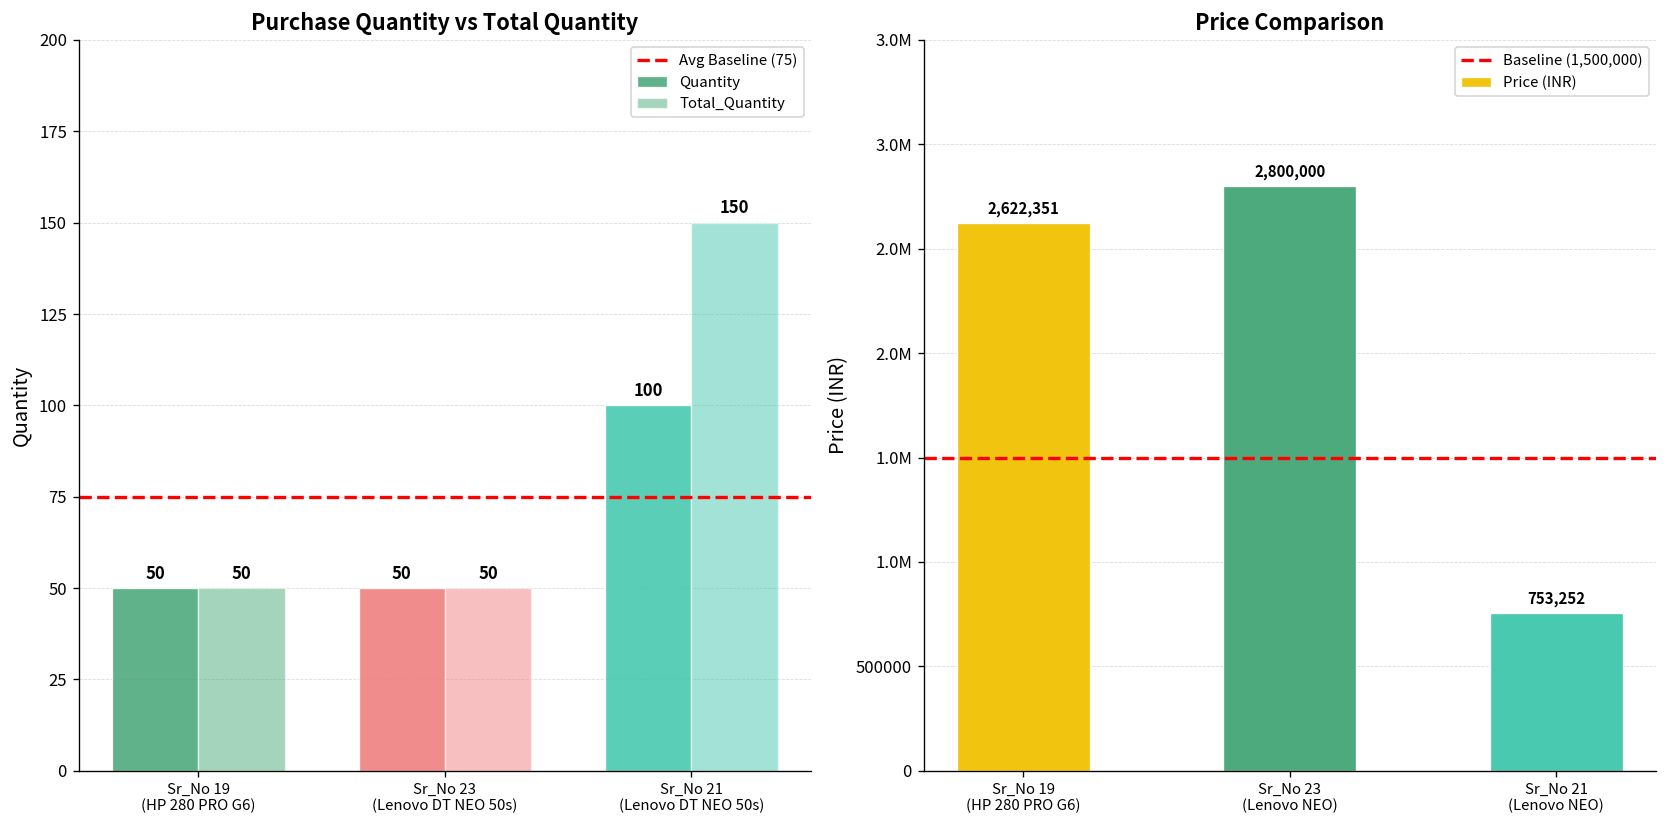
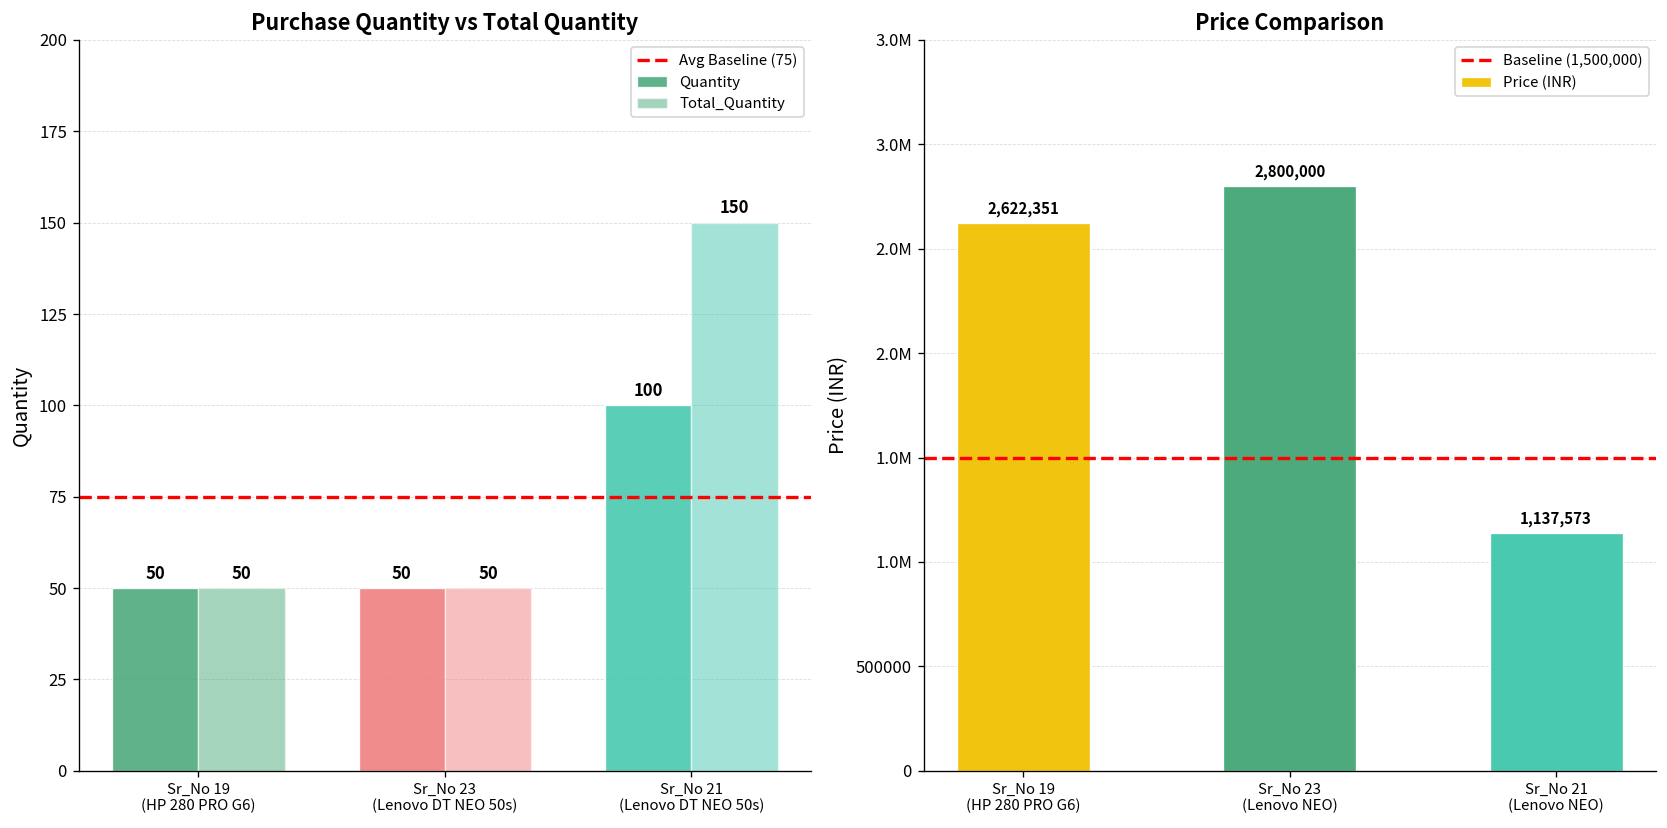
Price Comparison, Sr_No 21 (Lenovo NEO): 753,252 -> 1,137,573
